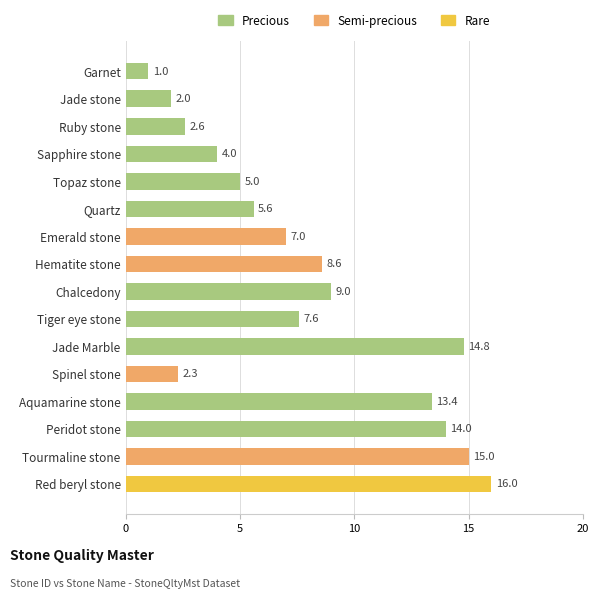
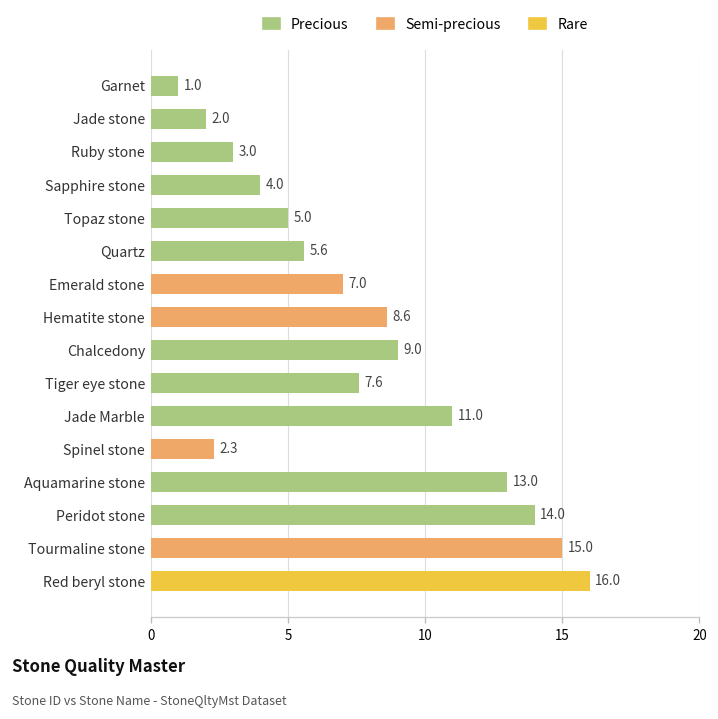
Ruby stone: 2.6 -> 3.0
Jade Marble: 14.8 -> 11.0
Aquamarine stone: 13.4 -> 13.0
